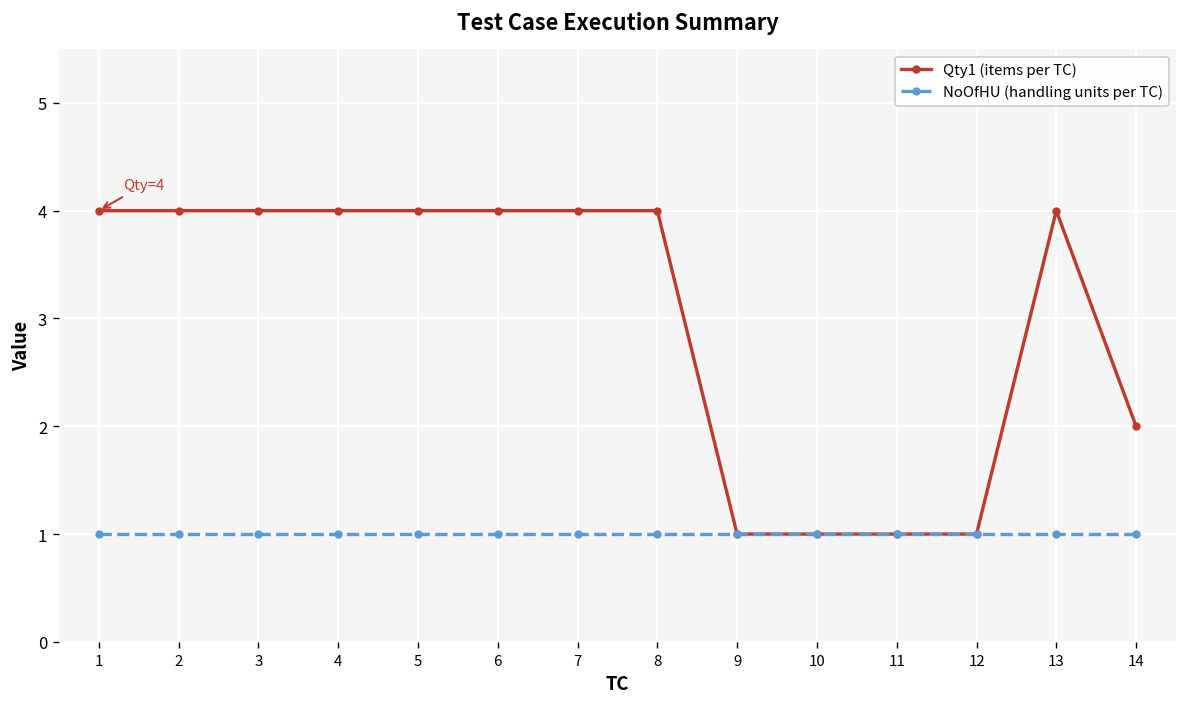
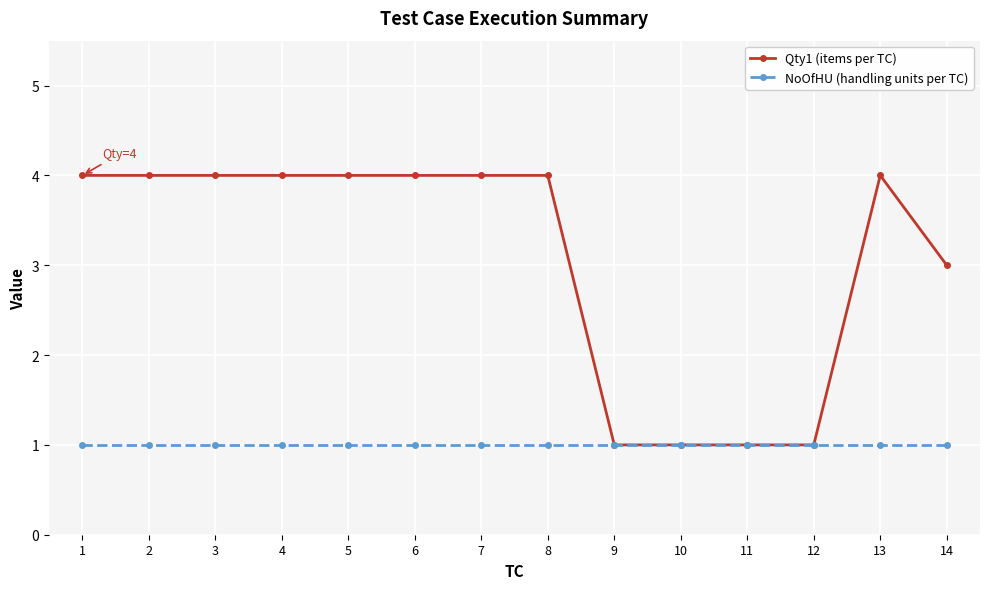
Qty1 (items per TC), 14: 2 -> 3
